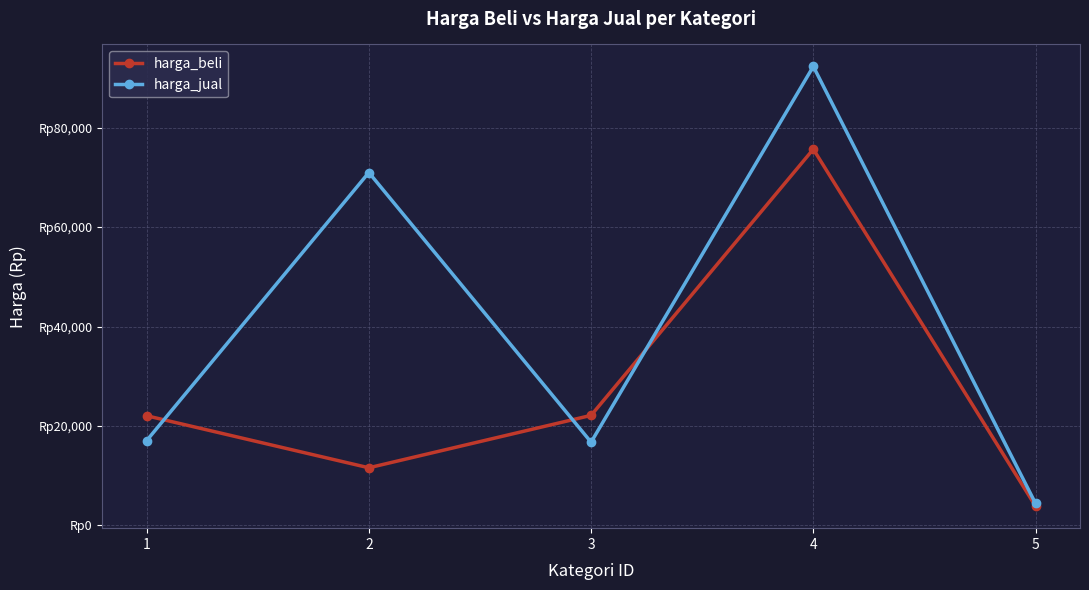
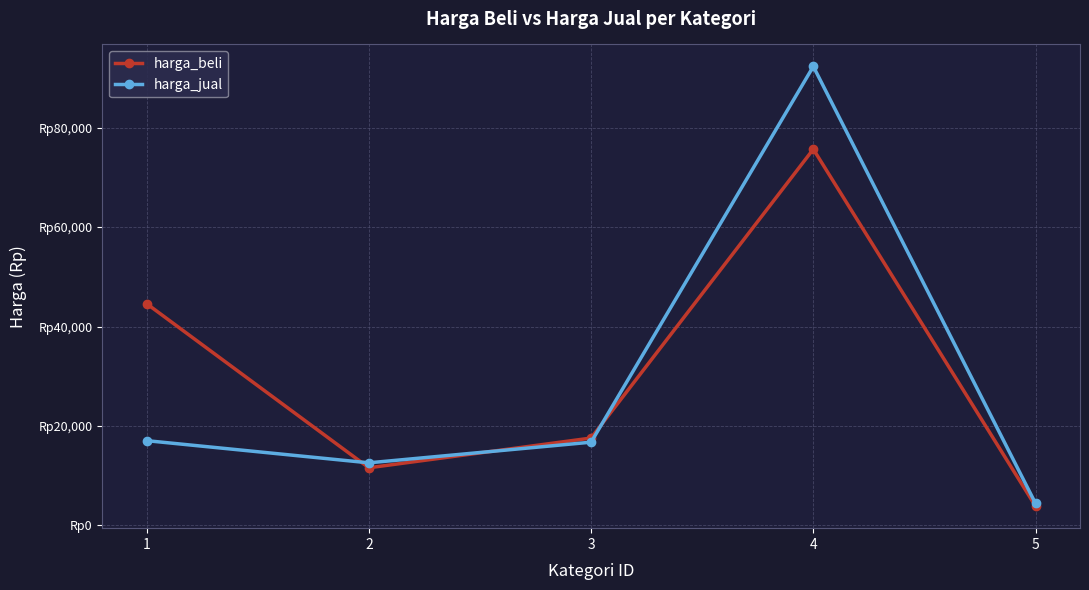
harga_beli, 1: Rp22,000 -> Rp45,000
harga_jual, 2: Rp71,000 -> Rp13,000
harga_beli, 3: Rp22,000 -> Rp18,000
